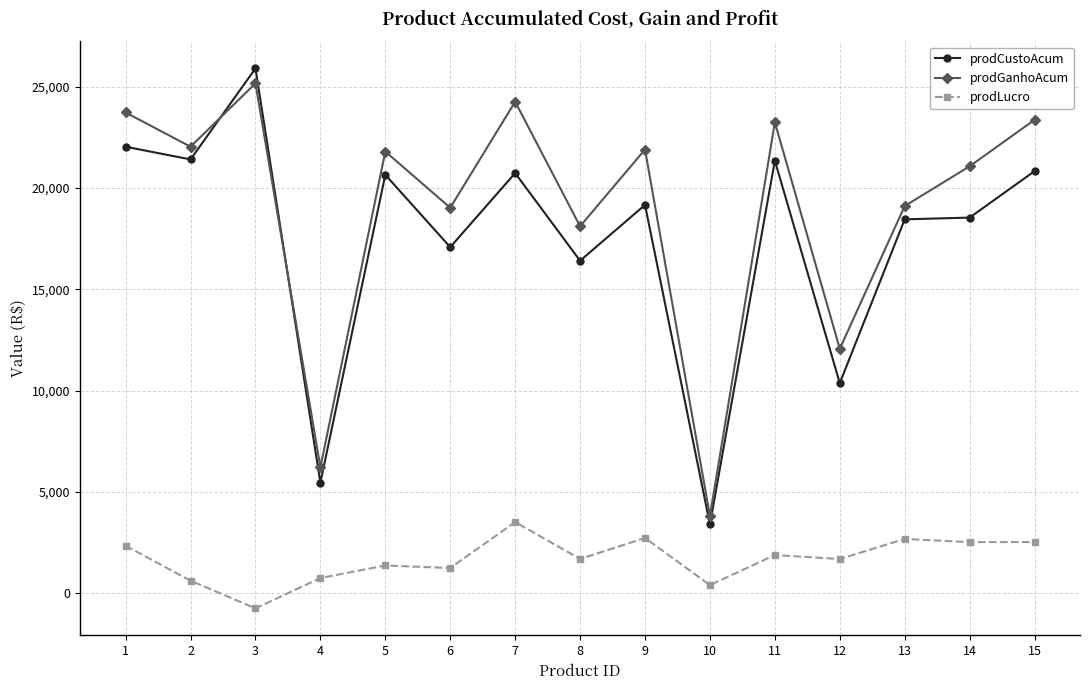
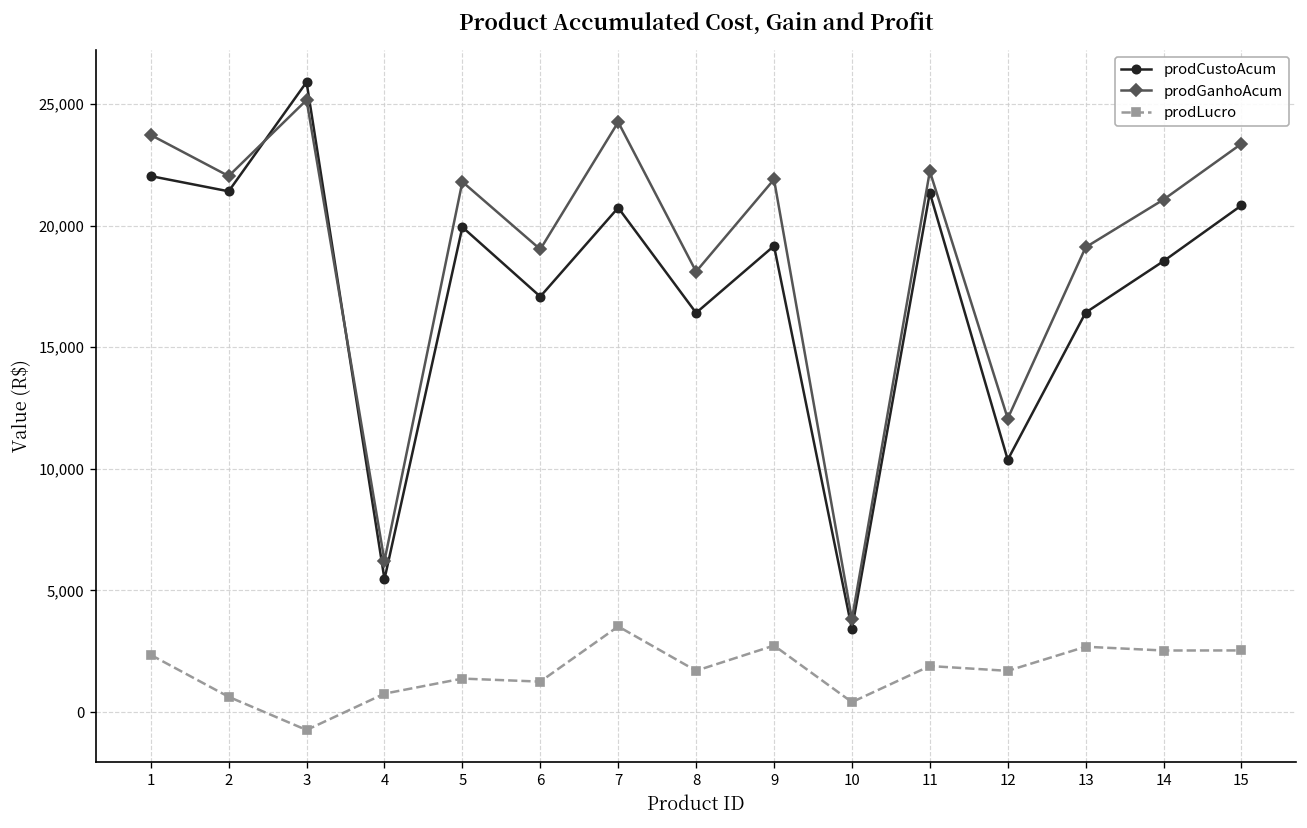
prodCustoAcum, 5: 20,600 -> 19,900
prodGanhoAcum, 11: 23,200 -> 22,200
prodCustoAcum, 13: 18,500 -> 16,400
